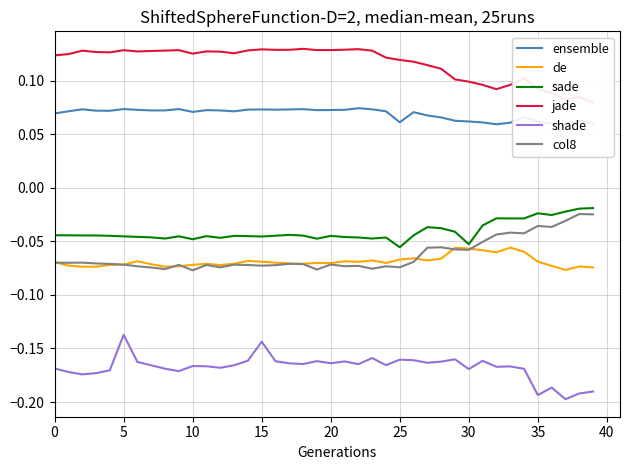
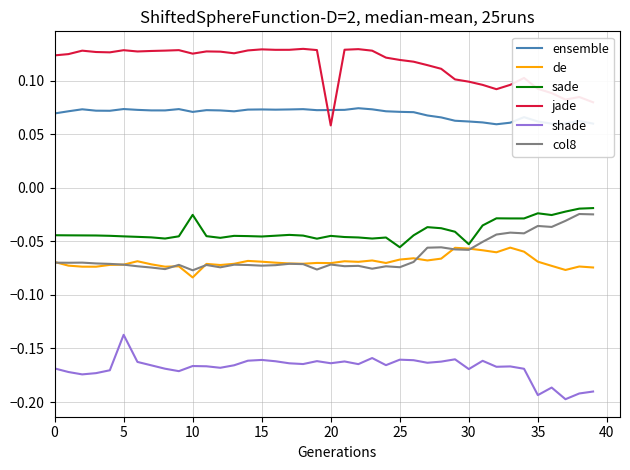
de, 10: -0.072 -> -0.084
sade, 10: -0.048 -> -0.025
shade, 15: -0.144 -> -0.161
jade, 20: 0.129 -> 0.058
ensemble, 25: 0.061 -> 0.071
